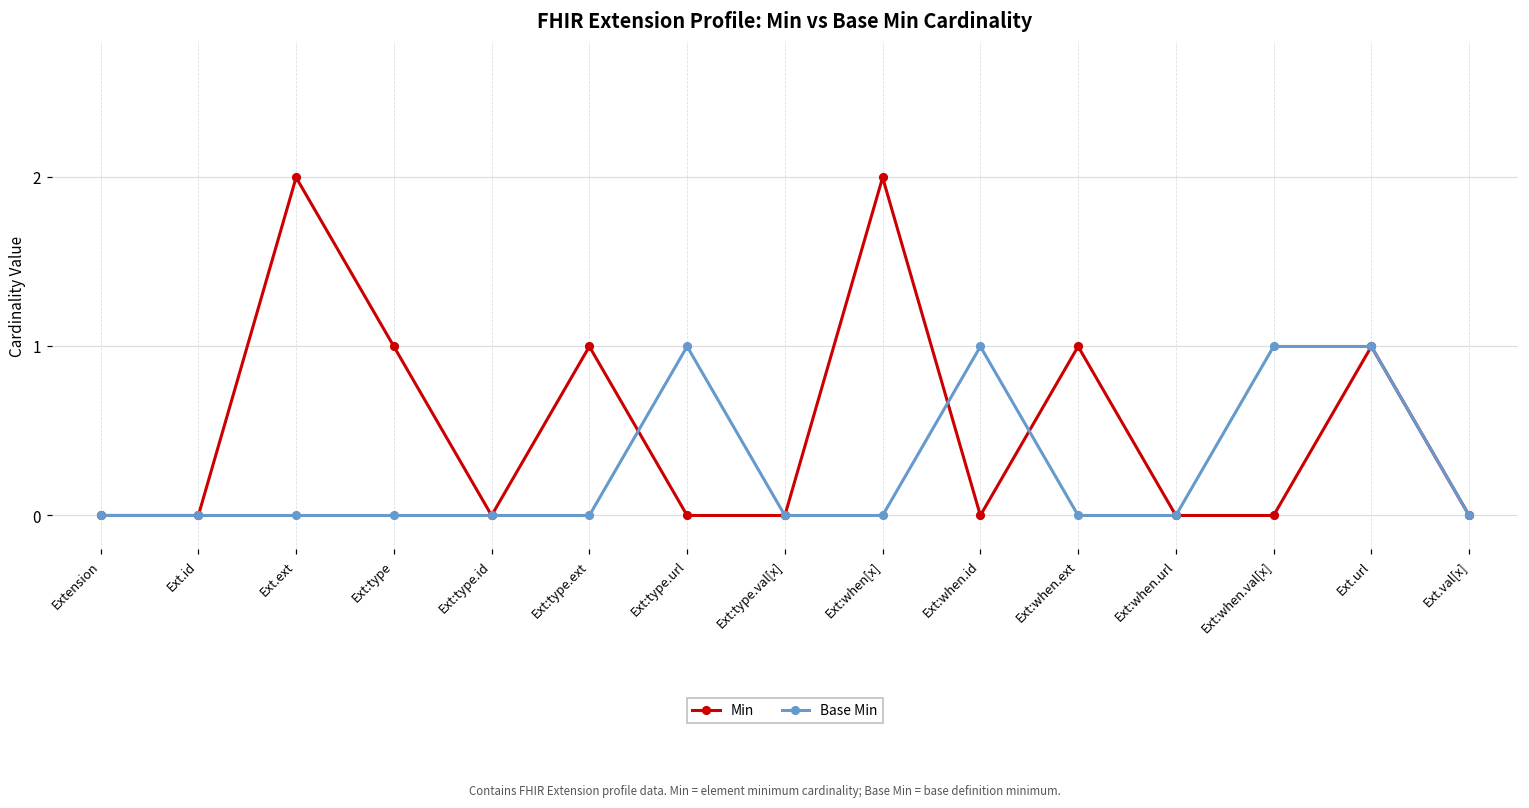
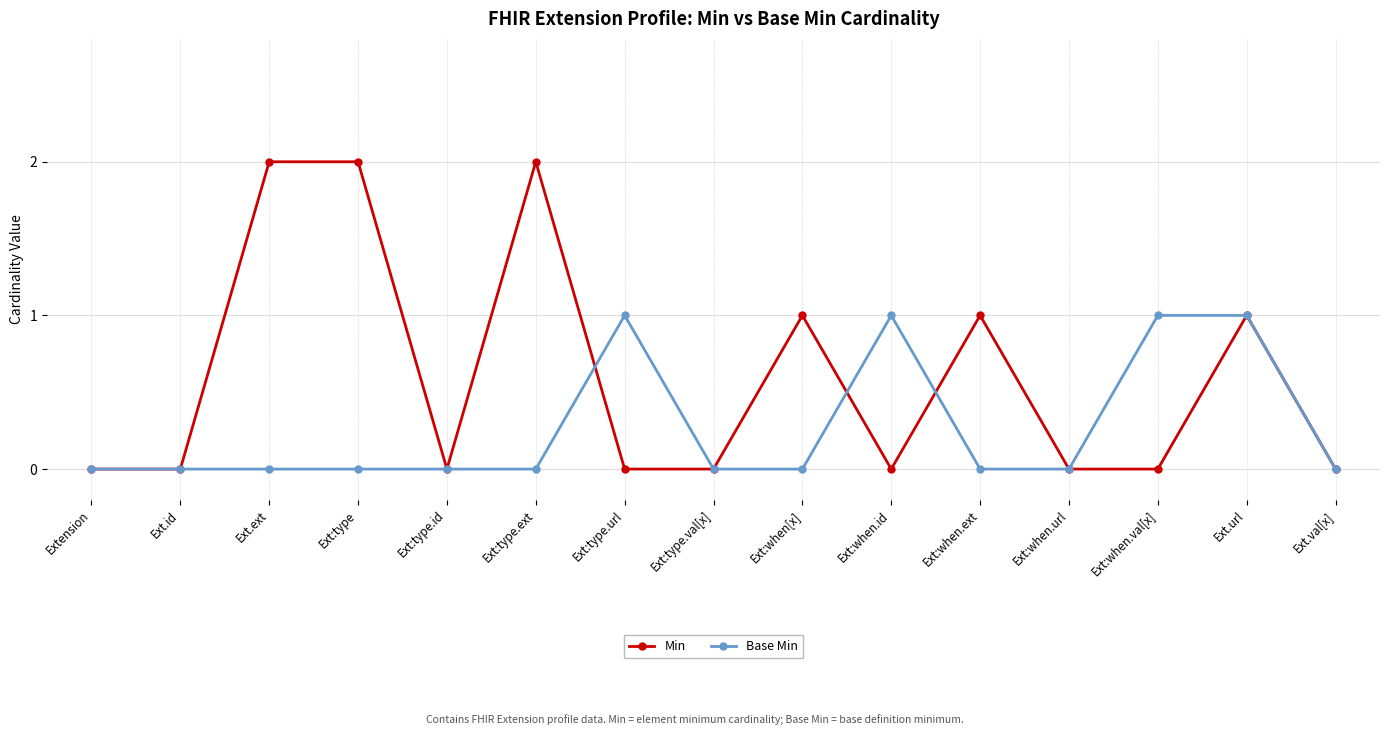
Min, Ext:type: 1 -> 2
Min, Ext:type.ext: 1 -> 2
Min, Ext:when[x]: 2 -> 1
